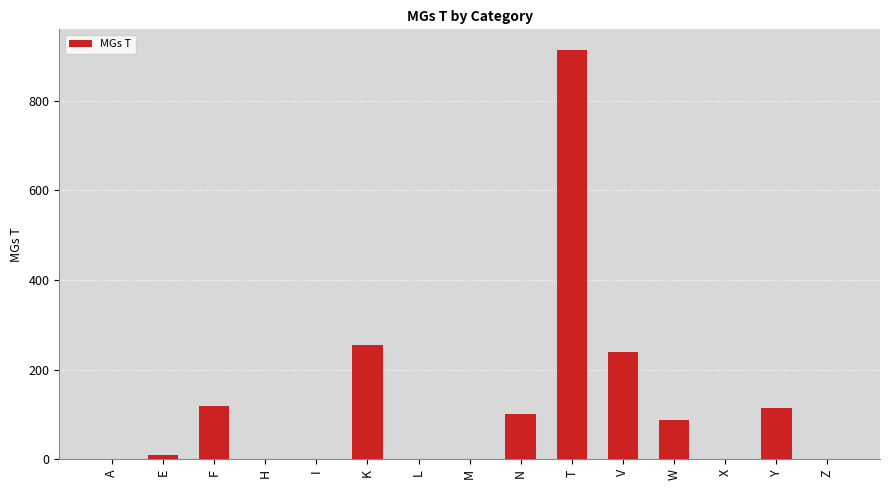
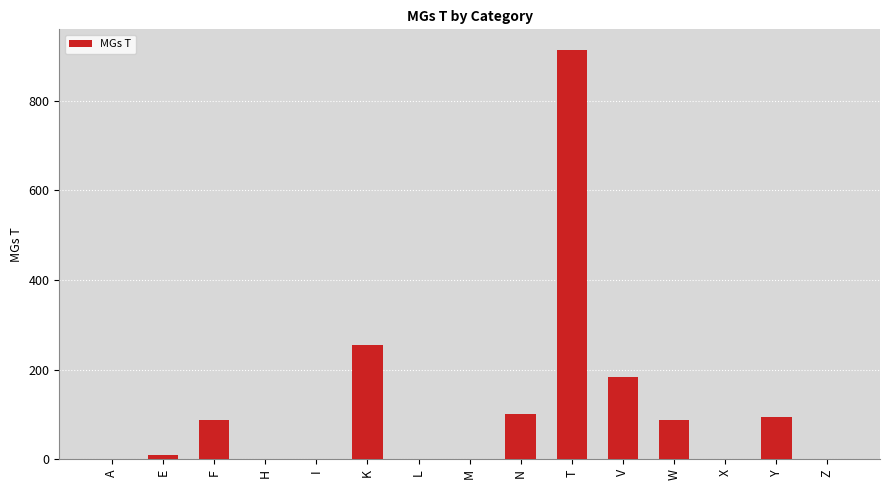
F: 120 -> 90
V: 240 -> 180
Y: 110 -> 100
